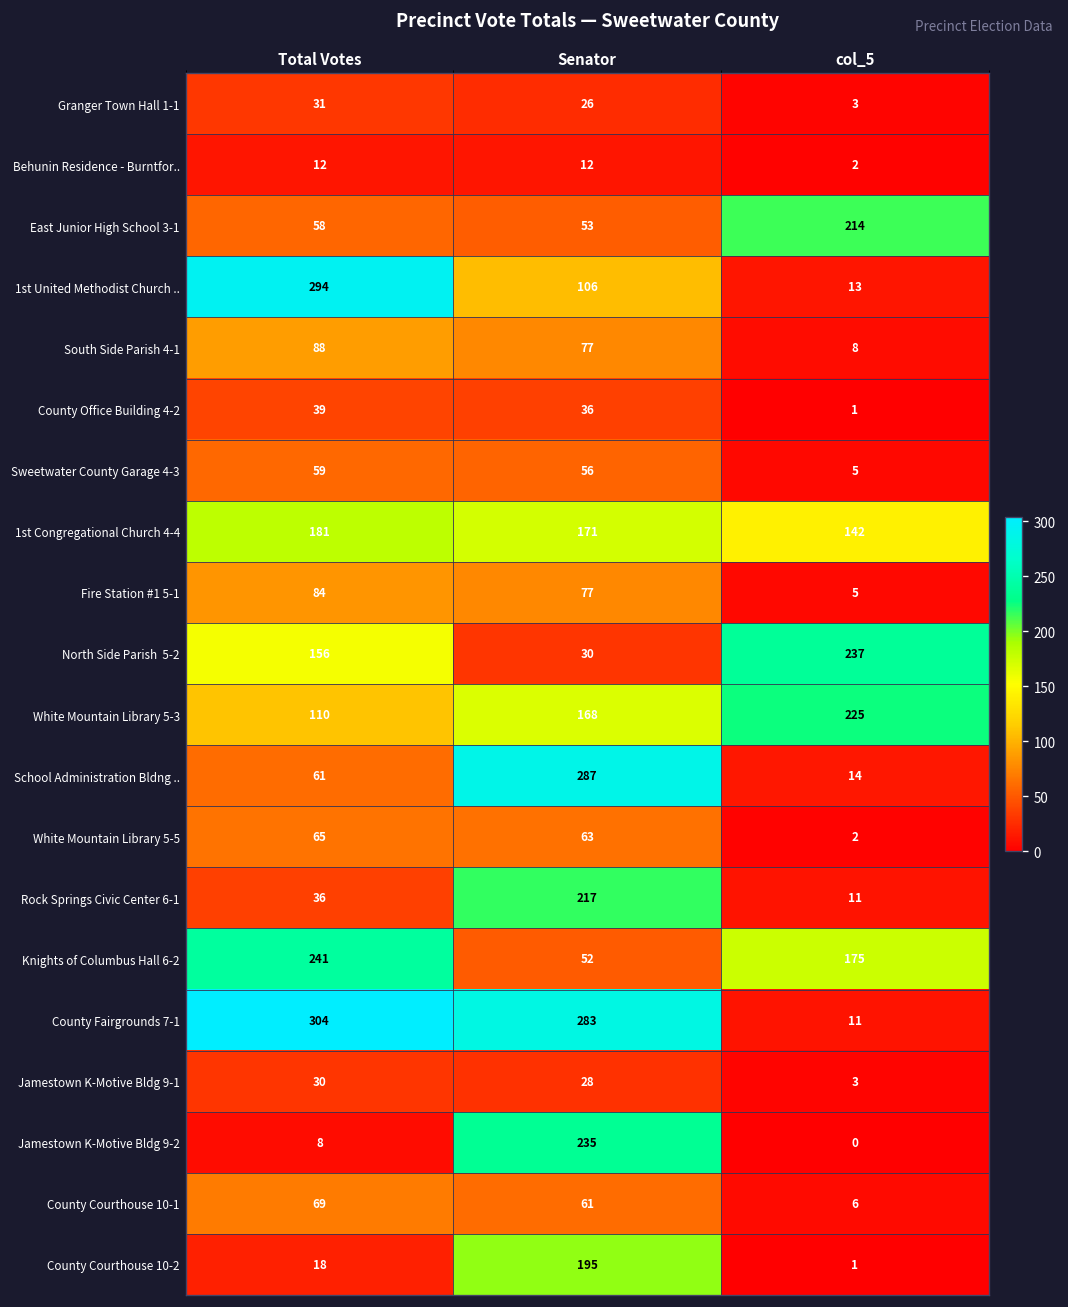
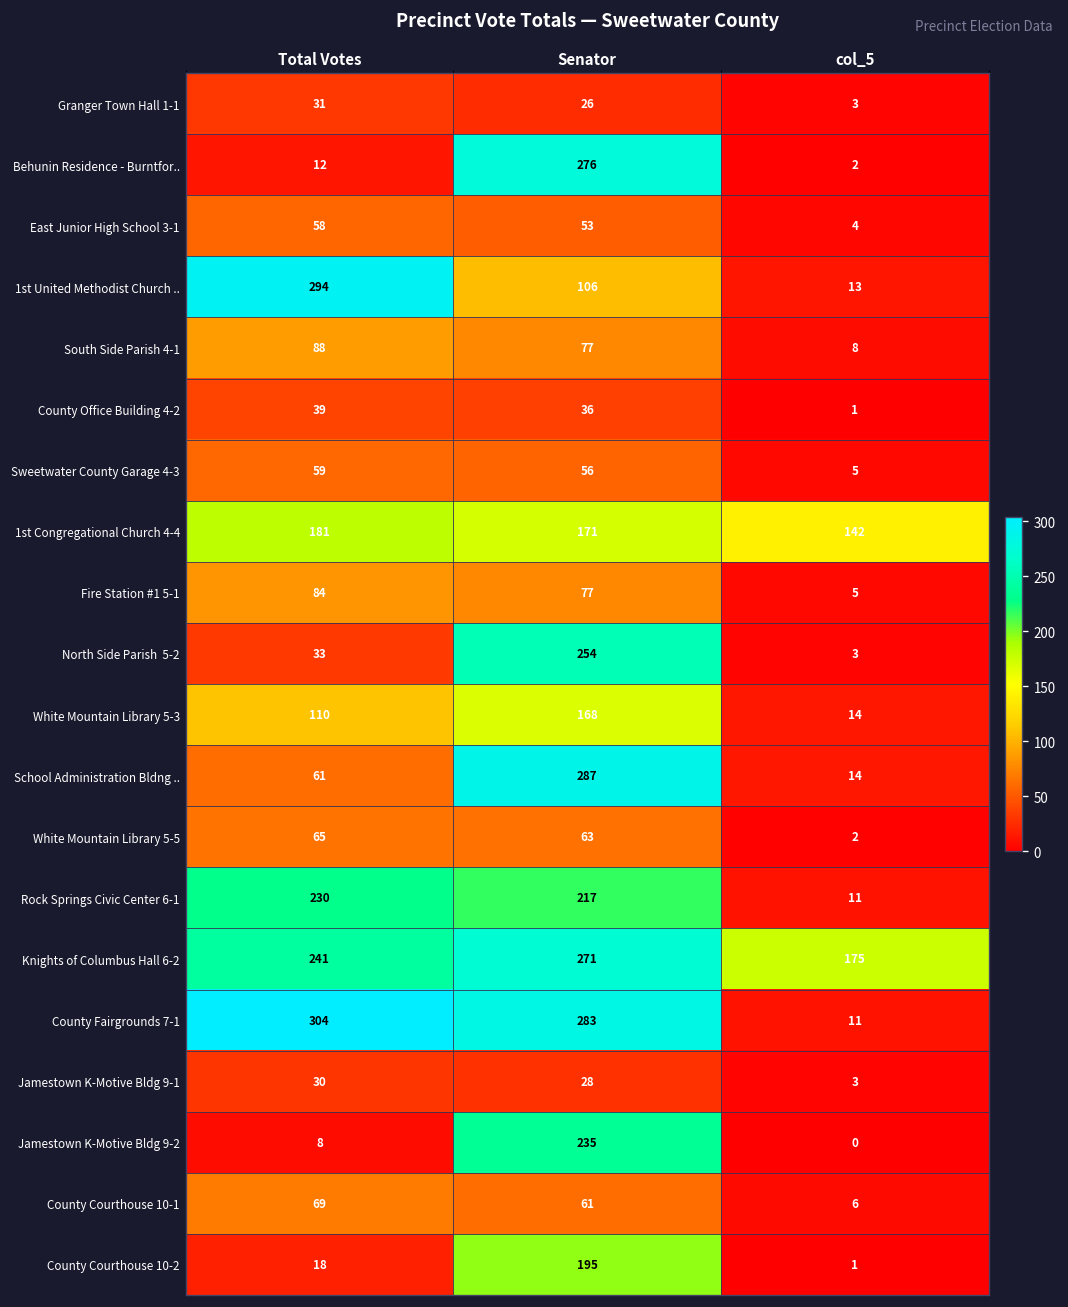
Behunin Residence - Burntfor.., Senator: 12 -> 276
East Junior High School 3-1, col_5: 214 -> 4
North Side Parish 5-2, Total Votes: 156 -> 33
North Side Parish 5-2, Senator: 30 -> 254
North Side Parish 5-2, col_5: 237 -> 3
White Mountain Library 5-3, col_5: 225 -> 14
Rock Springs Civic Center 6-1, Total Votes: 36 -> 230
Knights of Columbus Hall 6-2, Senator: 52 -> 271
